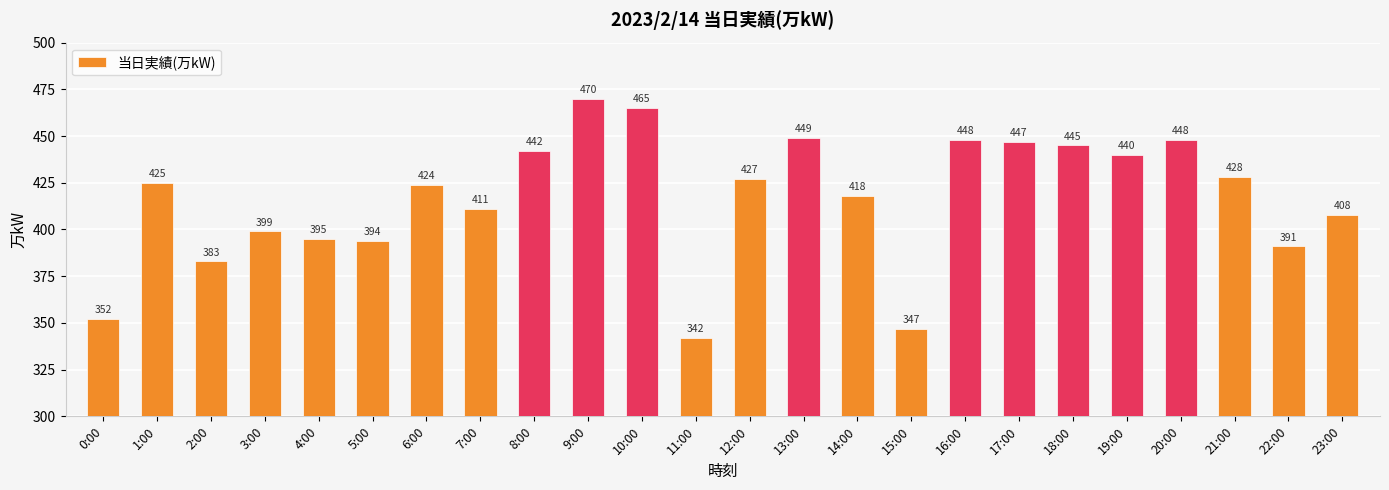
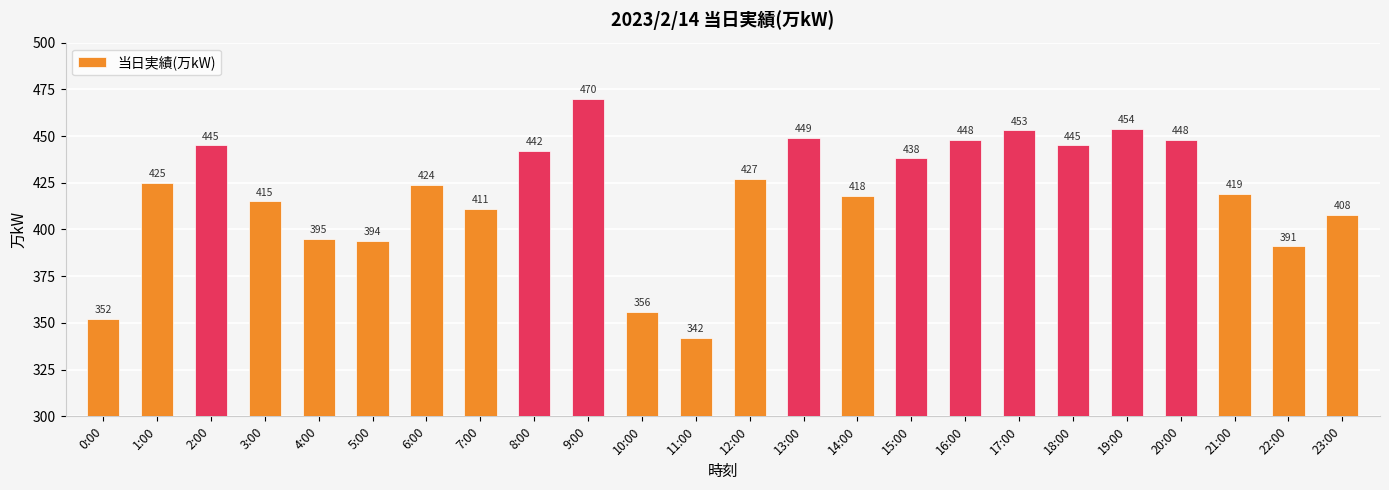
2:00: 383 -> 445
3:00: 399 -> 415
10:00: 465 -> 356
15:00: 347 -> 438
17:00: 447 -> 453
19:00: 440 -> 454
21:00: 428 -> 419
